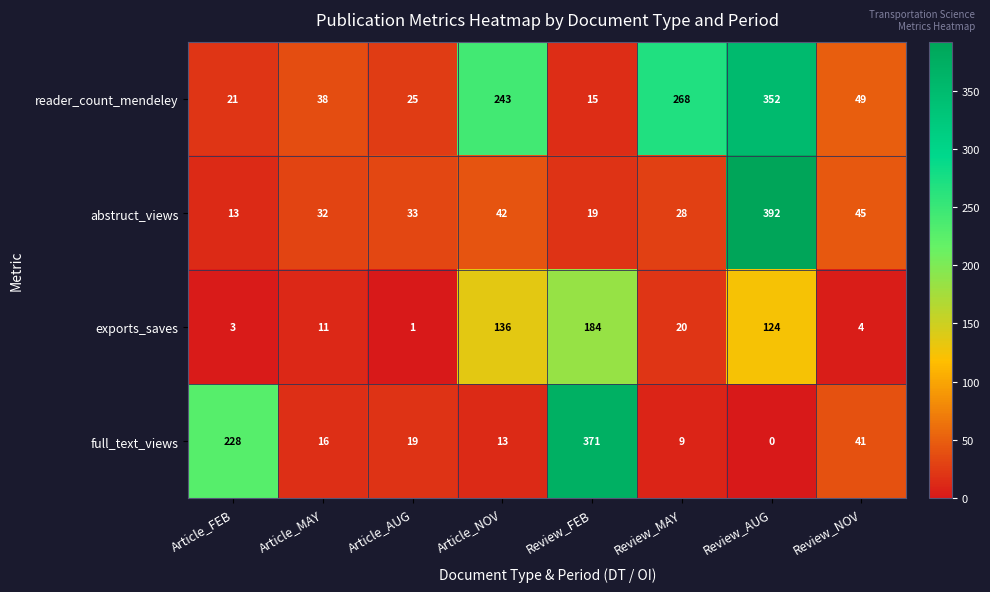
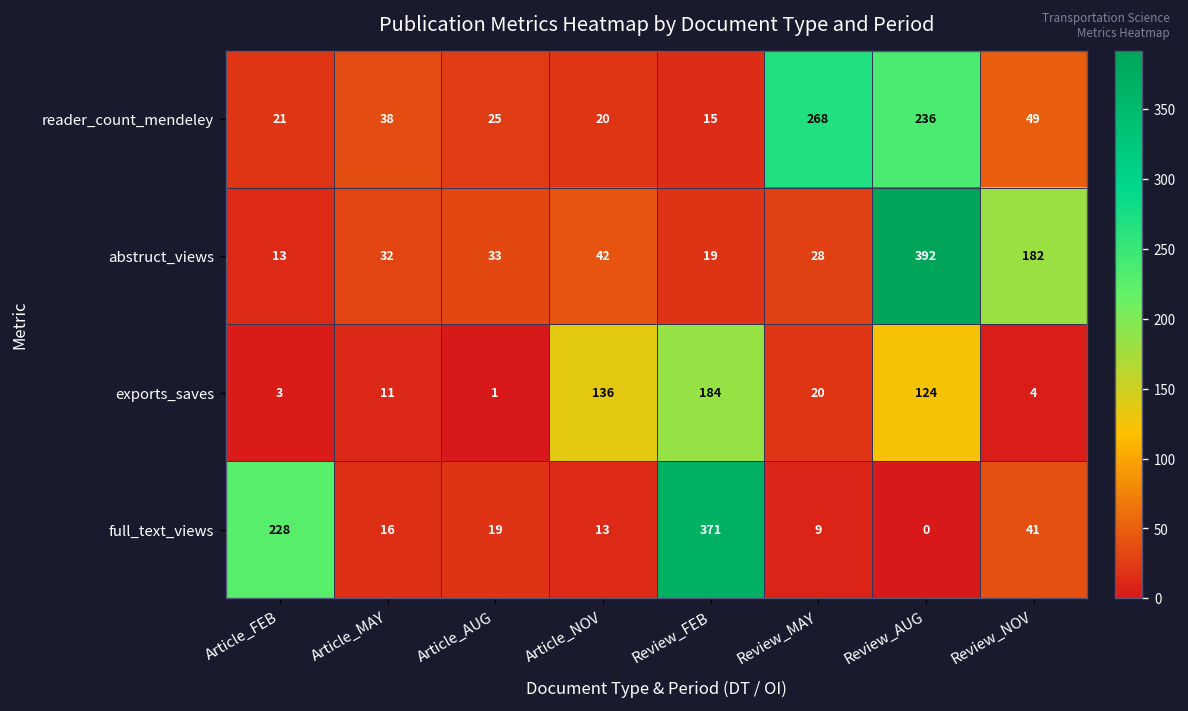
reader_count_mendeley, Article_NOV: 243 -> 20
reader_count_mendeley, Review_AUG: 352 -> 236
abstruct_views, Review_NOV: 45 -> 182
